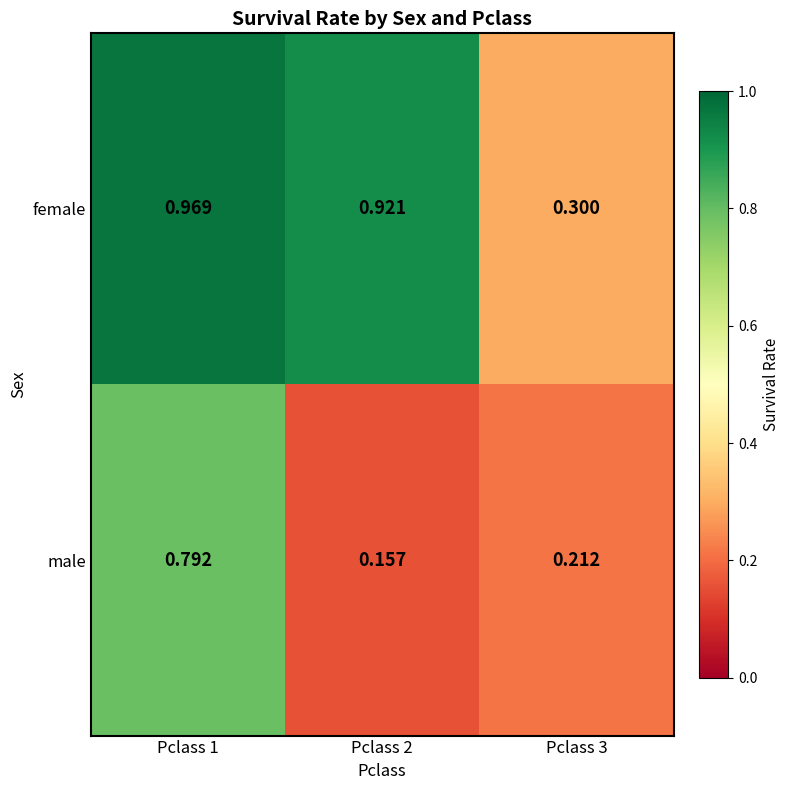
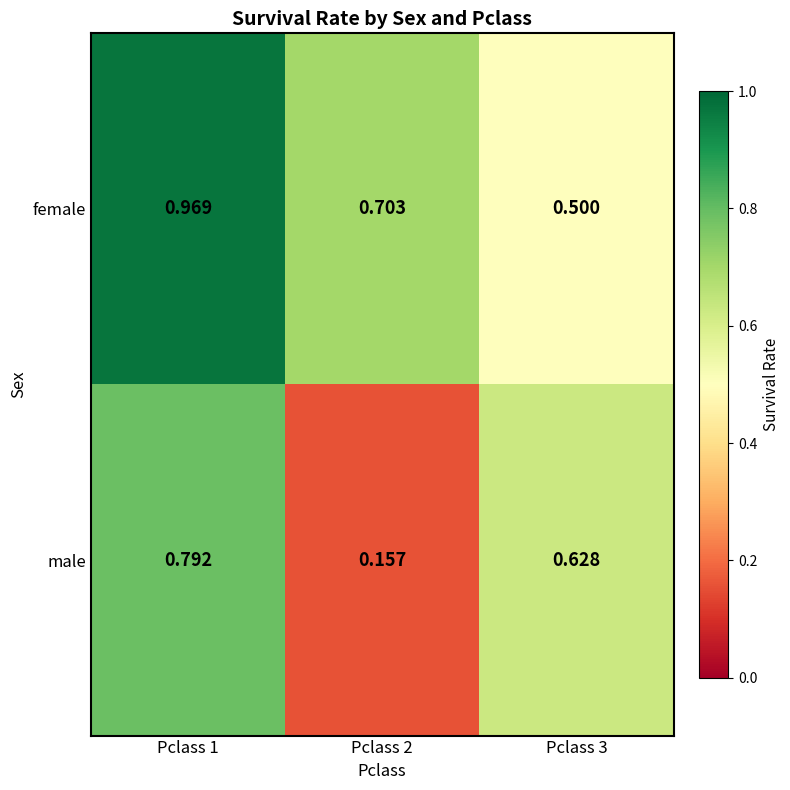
female, Pclass 2: 0.921 -> 0.703
female, Pclass 3: 0.300 -> 0.500
male, Pclass 3: 0.212 -> 0.628
